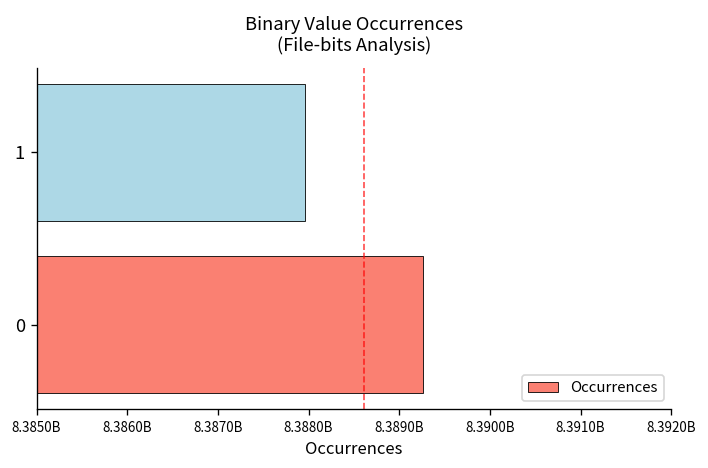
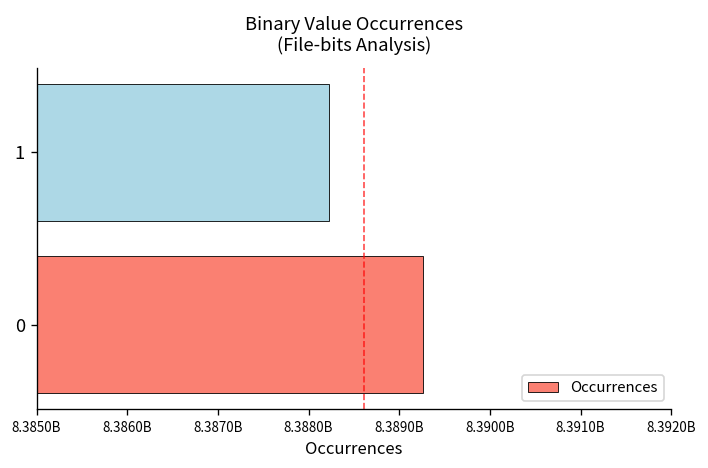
1: 8388000000 -> 8388200000
